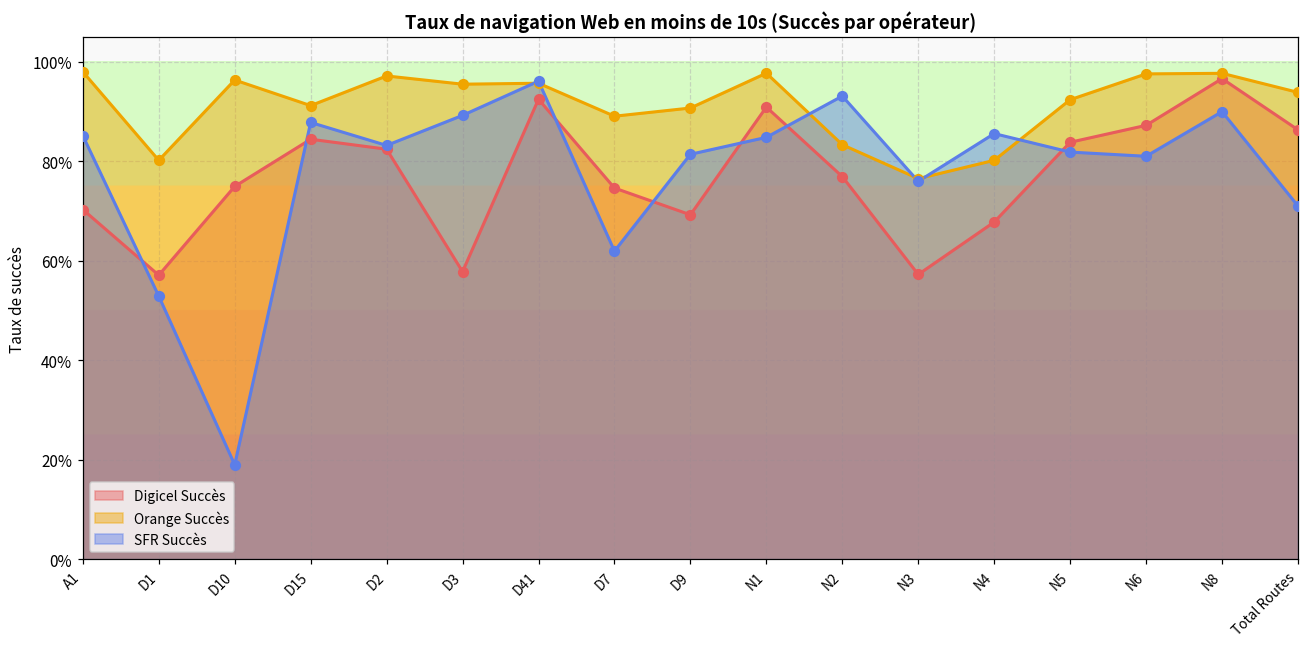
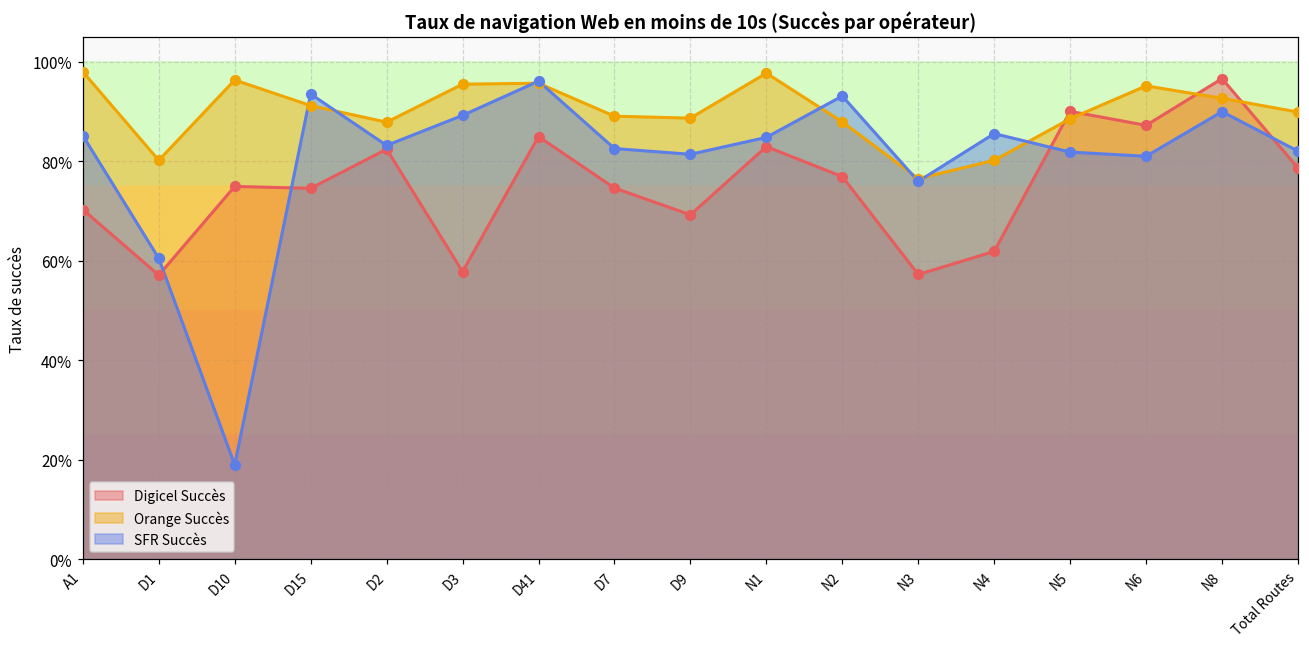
SFR Succès, D1: 53% -> 60%
Digicel Succès, D15: 84% -> 75%
SFR Succès, D15: 88% -> 94%
Orange Succès, D2: 97% -> 88%
Digicel Succès, D41: 92% -> 85%
SFR Succès, D7: 62% -> 83%
Orange Succès, D9: 91% -> 89%
Digicel Succès, N1: 91% -> 83%
Orange Succès, N2: 83% -> 88%
Digicel Succès, N4: 68% -> 62%
Digicel Succès, N5: 84% -> 90%
Orange Succès, N5: 92% -> 89%
Orange Succès, N6: 98% -> 95%
Orange Succès, N8: 98% -> 93%
Digicel Succès, Total Routes: 86% -> 79%
Orange Succès, Total Routes: 94% -> 90%
SFR Succès, Total Routes: 71% -> 82%
